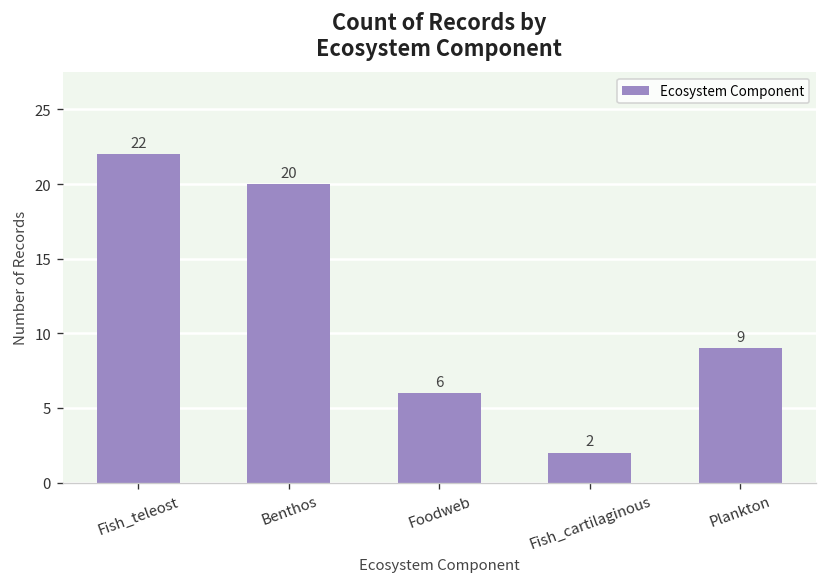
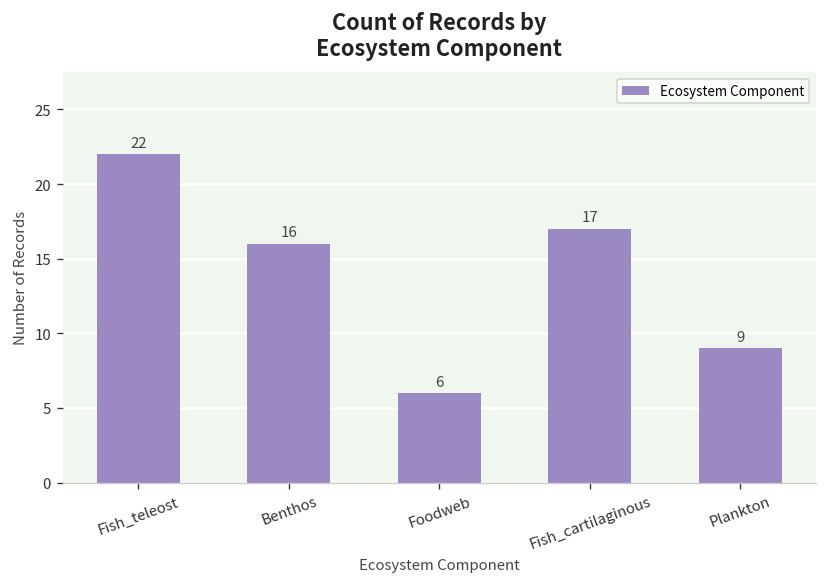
Benthos: 20 -> 16
Fish_cartilaginous: 2 -> 17
